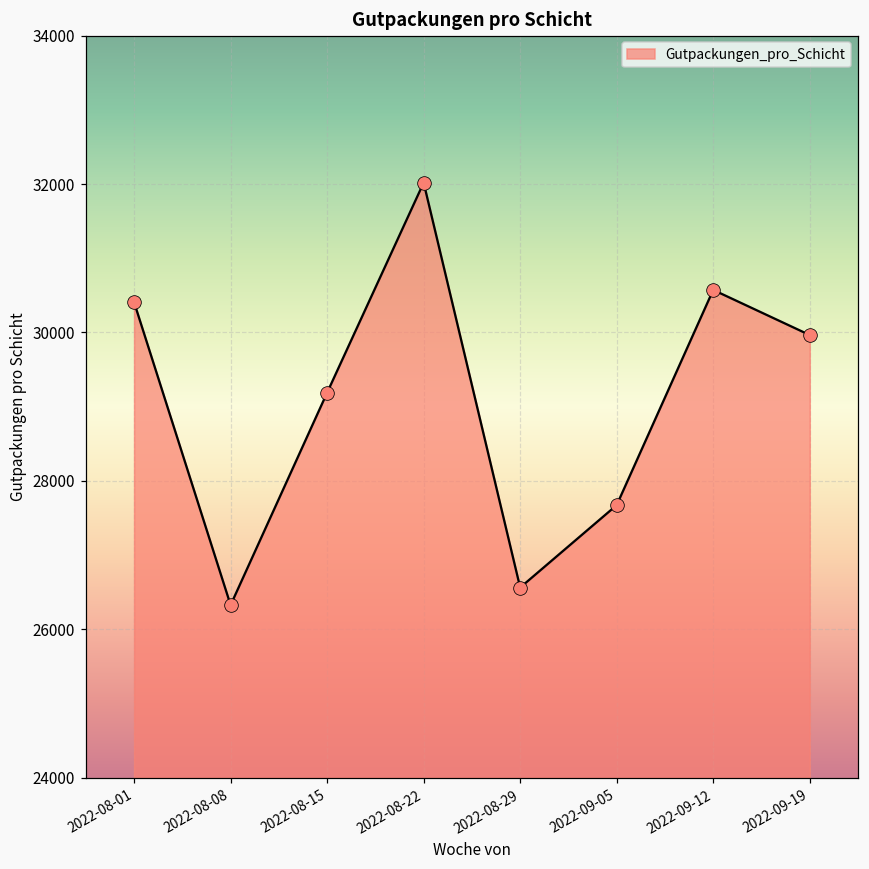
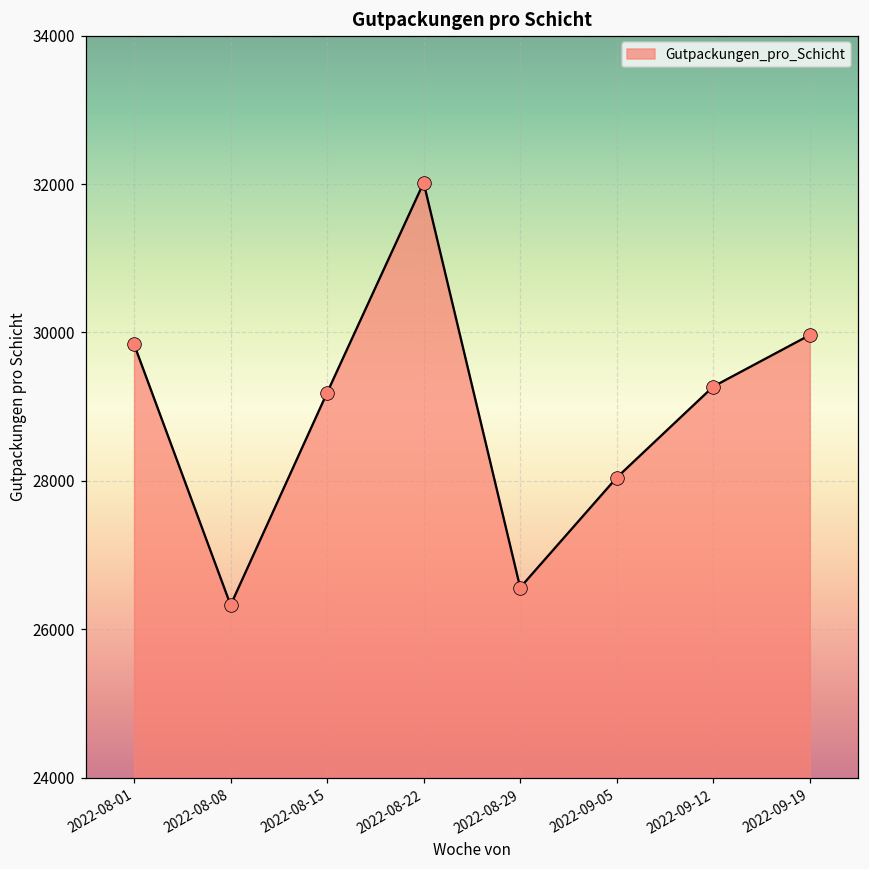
2022-08-01: 30400 -> 29800
2022-09-05: 27700 -> 28000
2022-09-12: 30600 -> 29300
